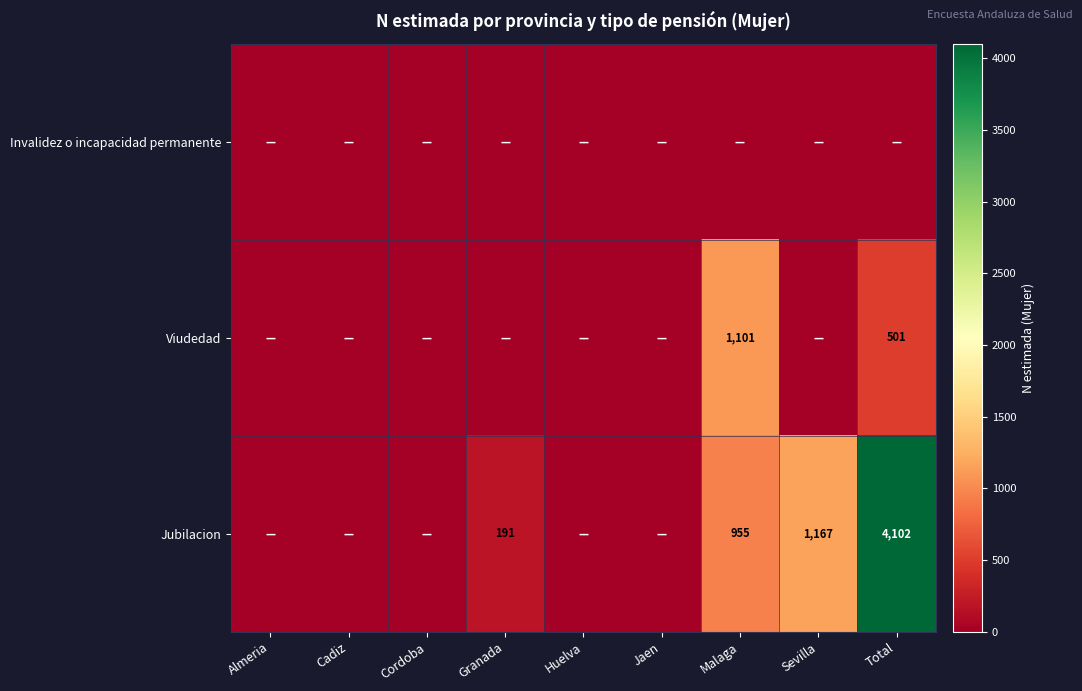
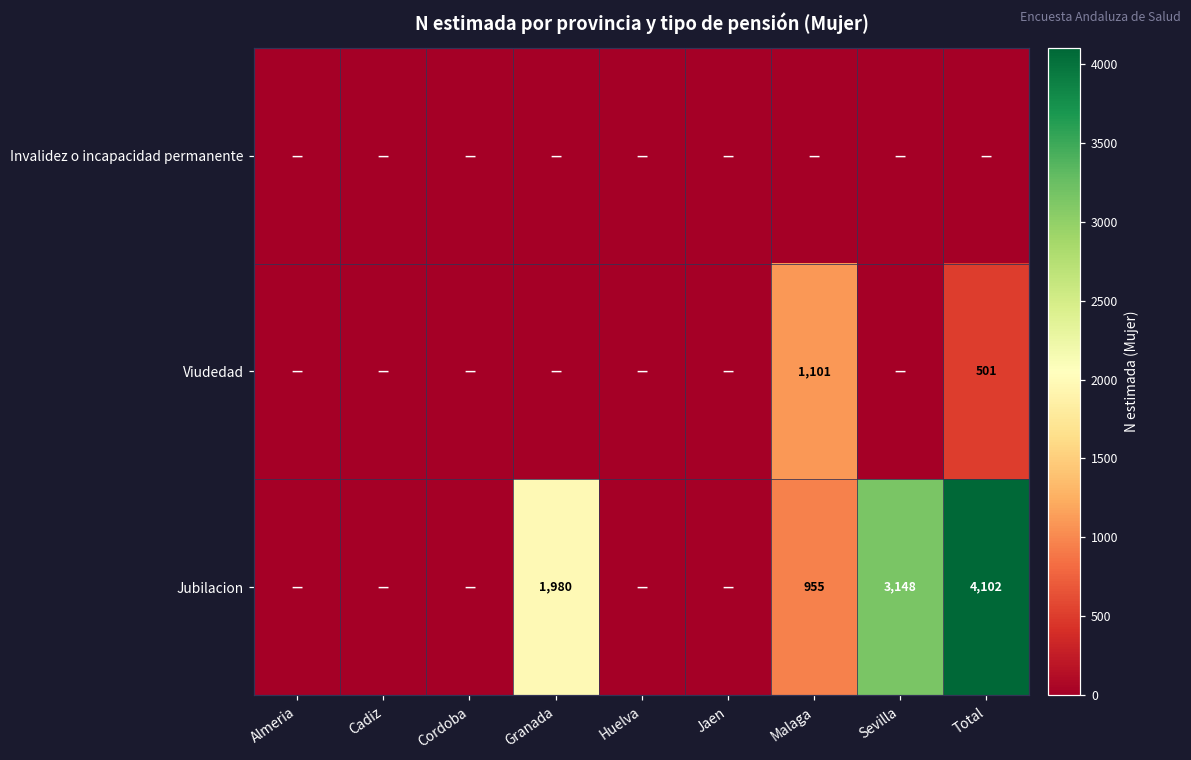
Jubilacion, Granada: 191 -> 1,980
Jubilacion, Sevilla: 1,167 -> 3,148
